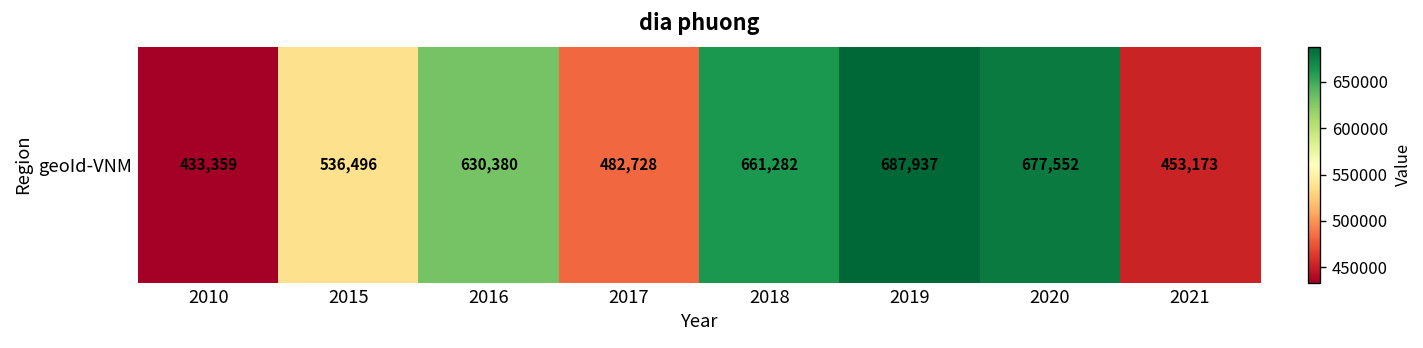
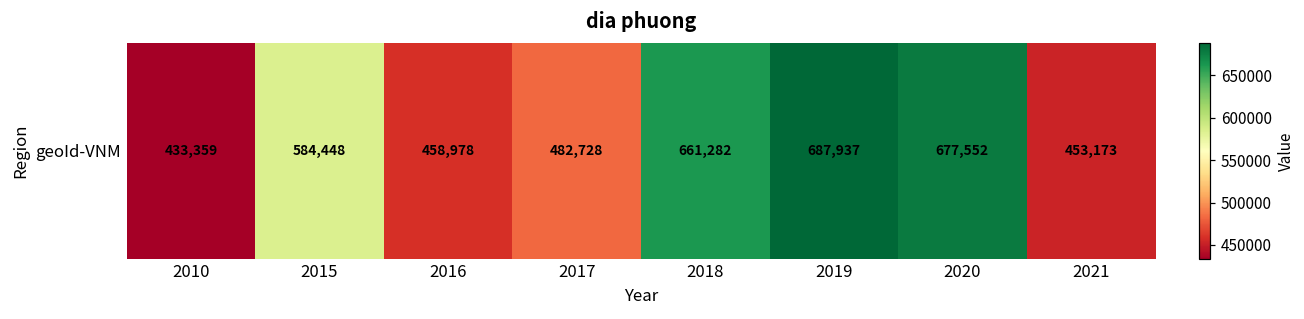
geoId-VNM, 2015: 536,496 -> 584,448
geoId-VNM, 2016: 630,380 -> 458,978
